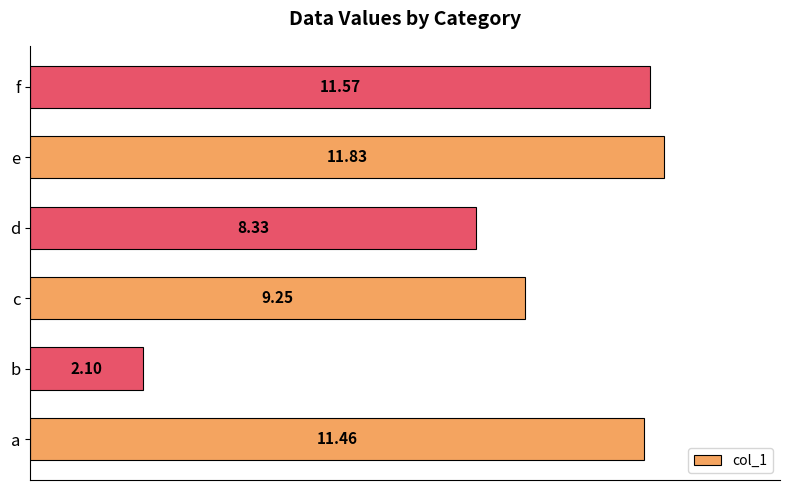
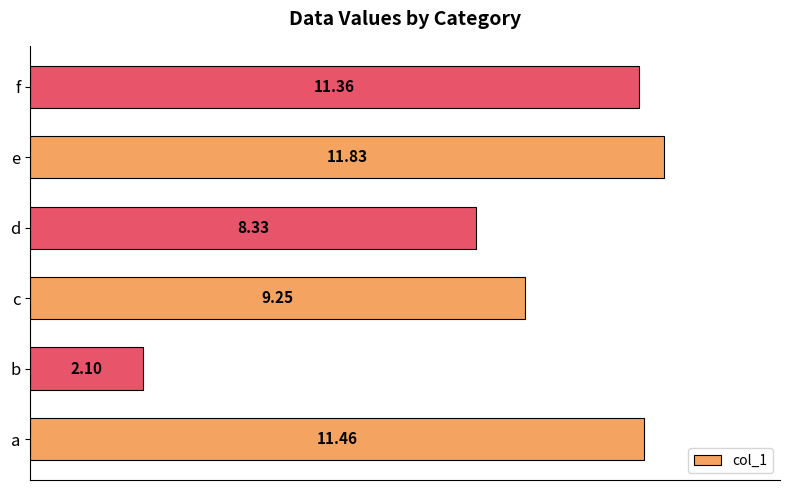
f: 11.57 -> 11.36
